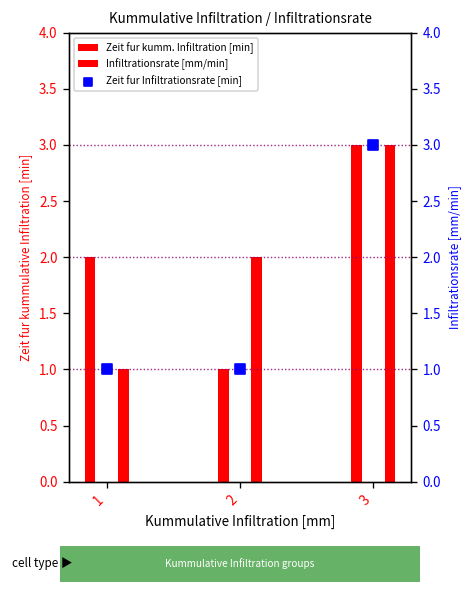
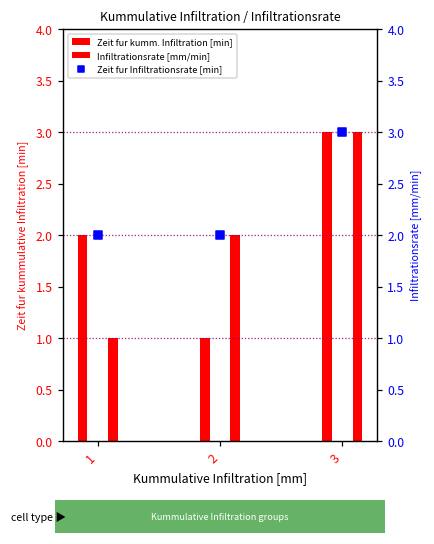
Kummulative Infiltration / Infiltrationsrate, Zeit fur Infiltrationsrate [min], 1: 1 -> 2
Kummulative Infiltration / Infiltrationsrate, Zeit fur Infiltrationsrate [min], 2: 1 -> 2
